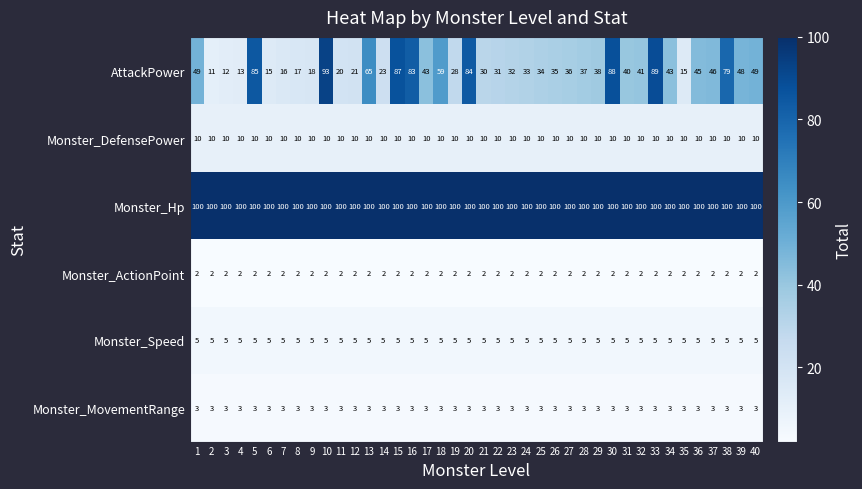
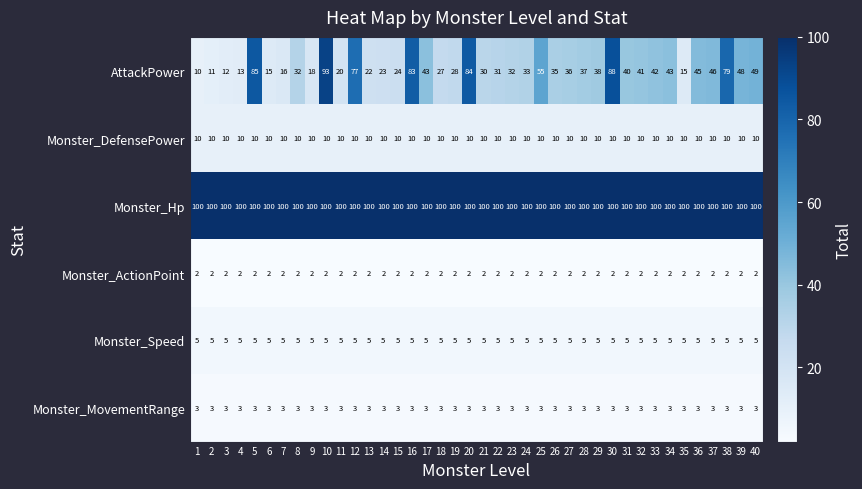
AttackPower, 1: 49 -> 10
AttackPower, 8: 17 -> 32
AttackPower, 12: 21 -> 77
AttackPower, 13: 65 -> 22
AttackPower, 15: 87 -> 24
AttackPower, 18: 59 -> 27
AttackPower, 25: 34 -> 55
AttackPower, 33: 89 -> 42
